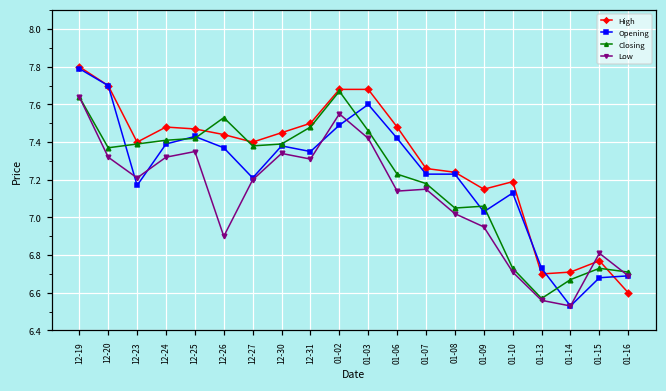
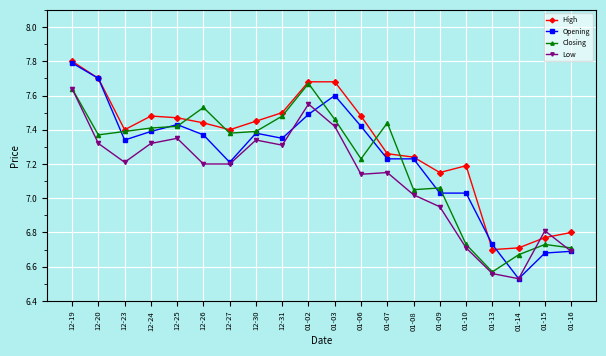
Opening, 12-23: 7.17 -> 7.34
Low, 12-26: 6.9 -> 7.2
Closing, 01-07: 7.18 -> 7.44
Opening, 01-10: 7.13 -> 7.03
High, 01-16: 6.6 -> 6.8
